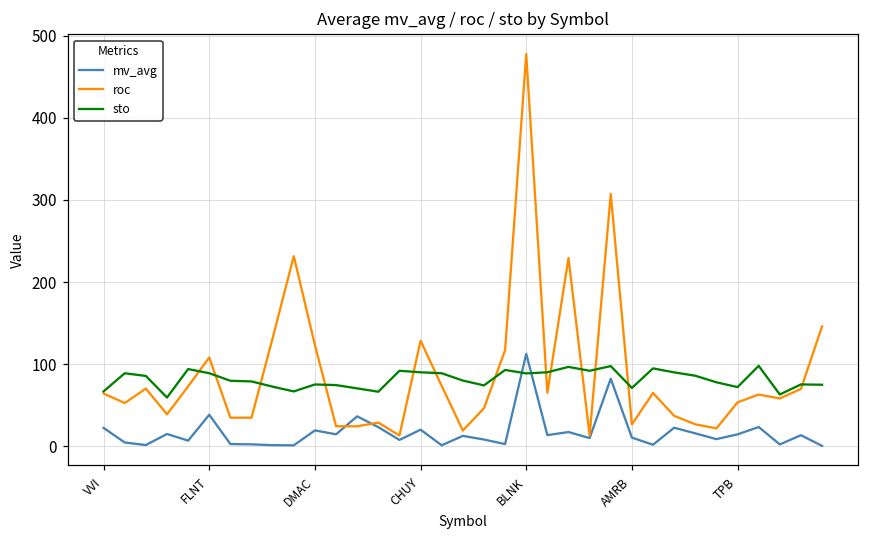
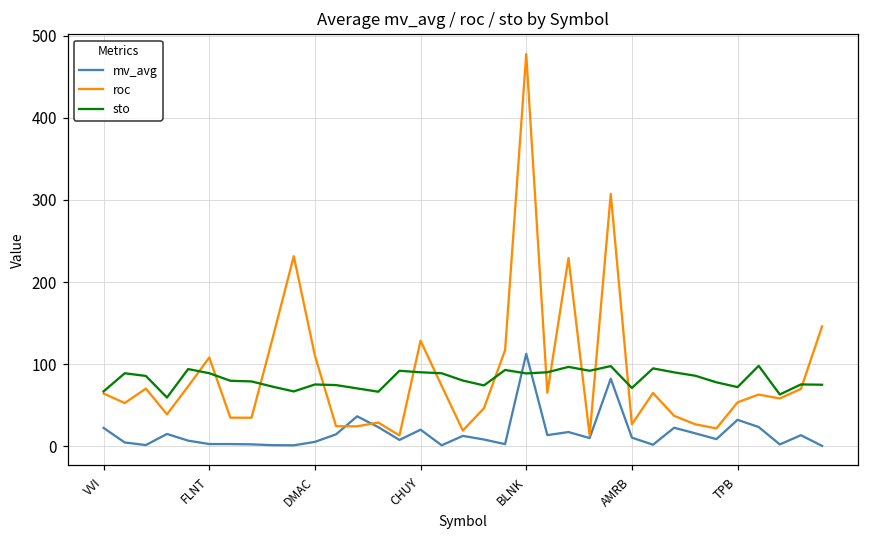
mv_avg, FLNT: 40 -> 0
mv_avg, DMAC: 20 -> 10
roc, DMAC: 120 -> 110
mv_avg, TPB: 10 -> 30
